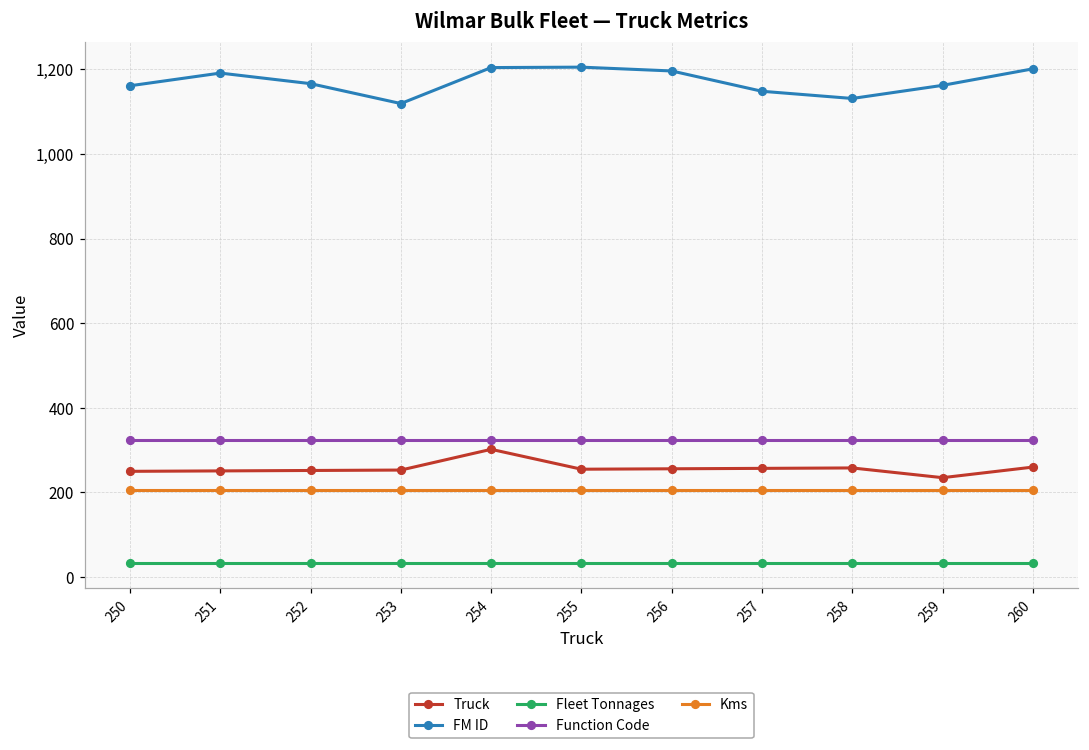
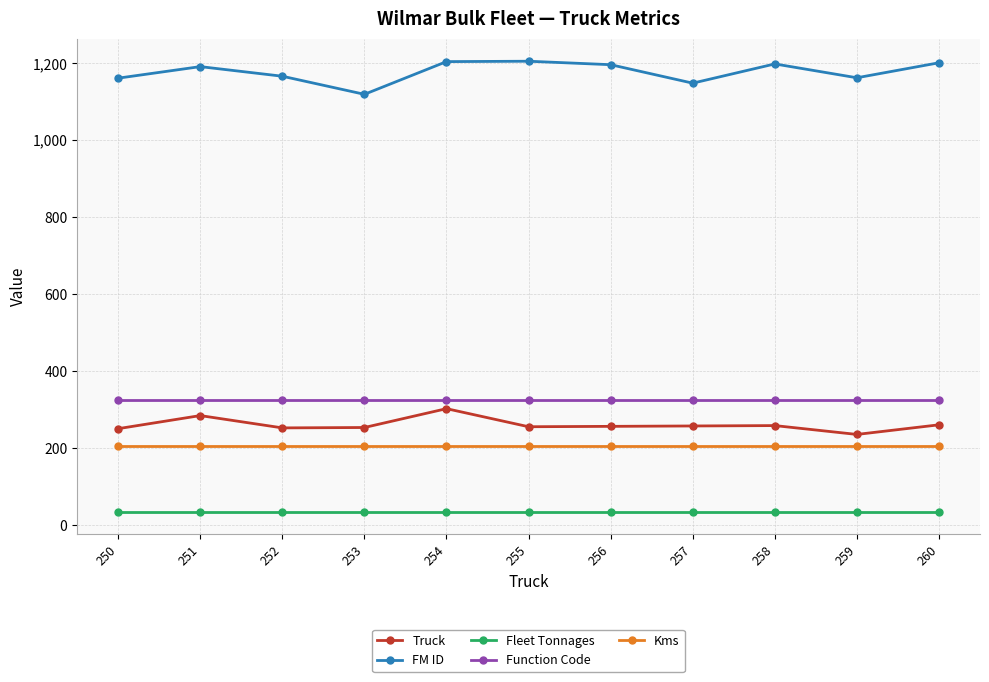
Truck, 251: 250 -> 280
FM ID, 258: 1,130 -> 1,200
